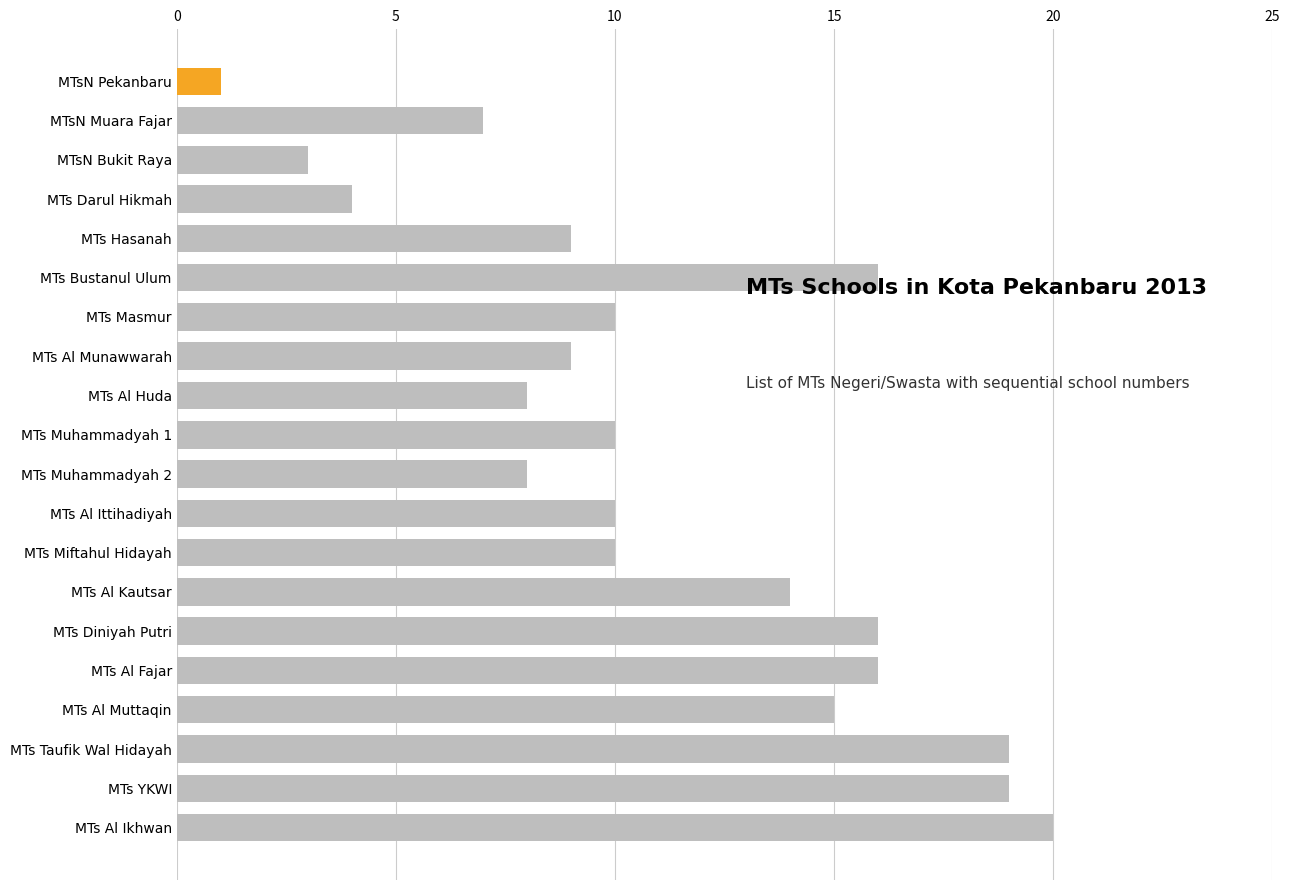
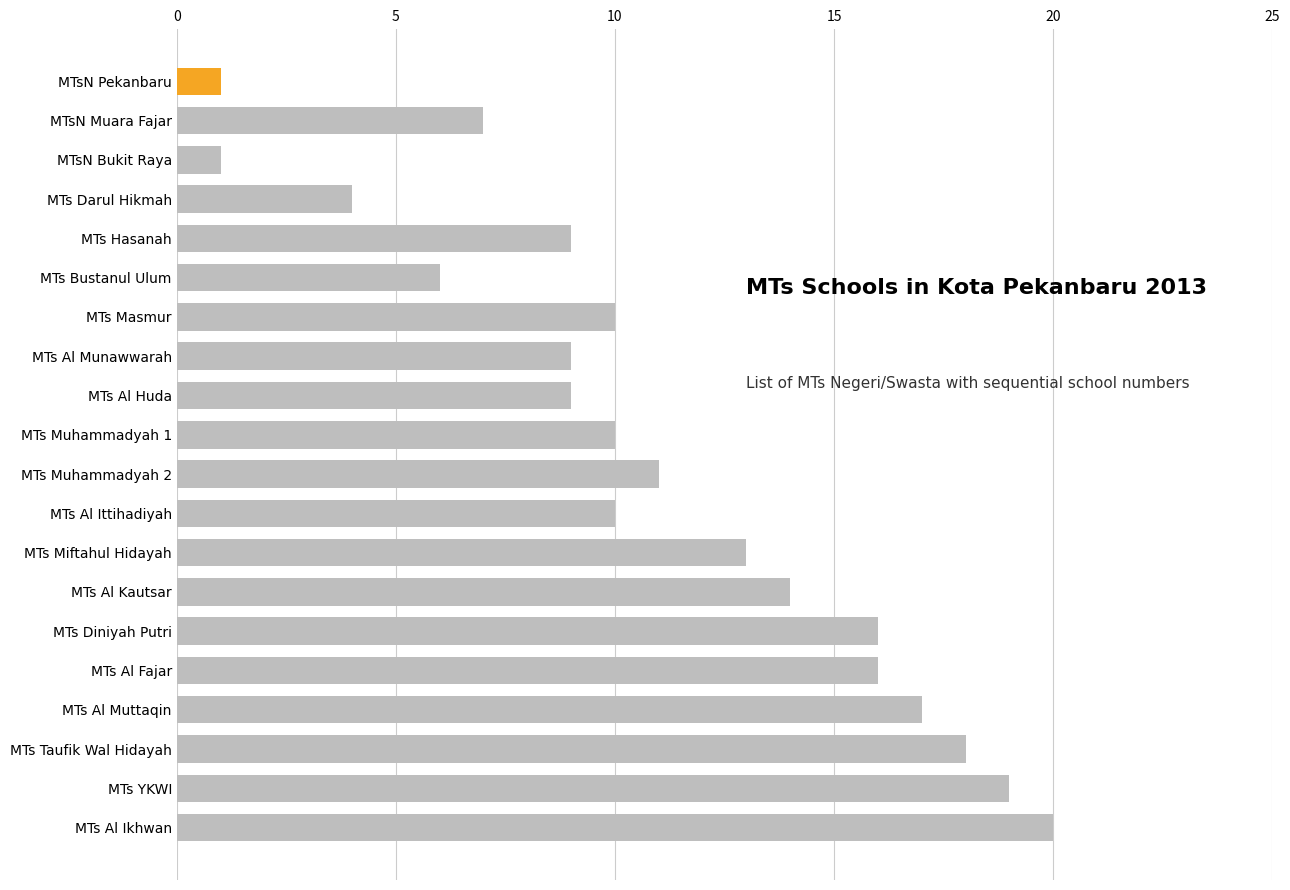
MTsN Bukit Raya: 3 -> 1
MTs Bustanul Ulum: 16 -> 6
MTs Al Huda: 8 -> 9
MTs Muhammadyah 2: 8 -> 11
MTs Miftahul Hidayah: 10 -> 13
MTs Al Muttaqin: 15 -> 17
MTs Taufik Wal Hidayah: 19 -> 18
